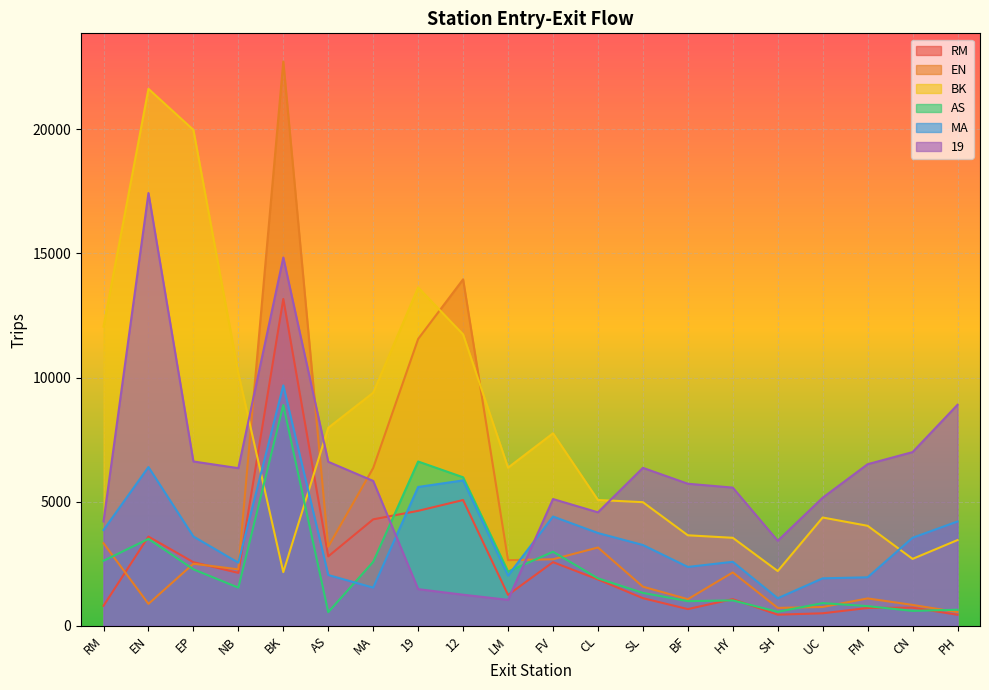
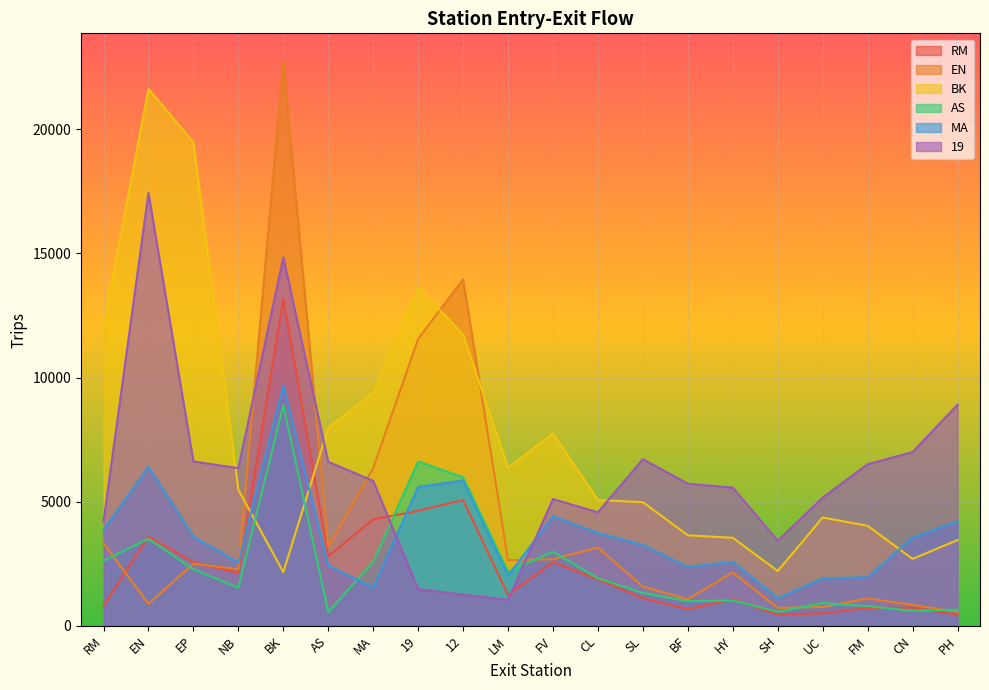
BK, EP: 20000 -> 19500
BK, NB: 10200 -> 5500
MA, AS: 2000 -> 2400
19, SL: 6400 -> 6700
